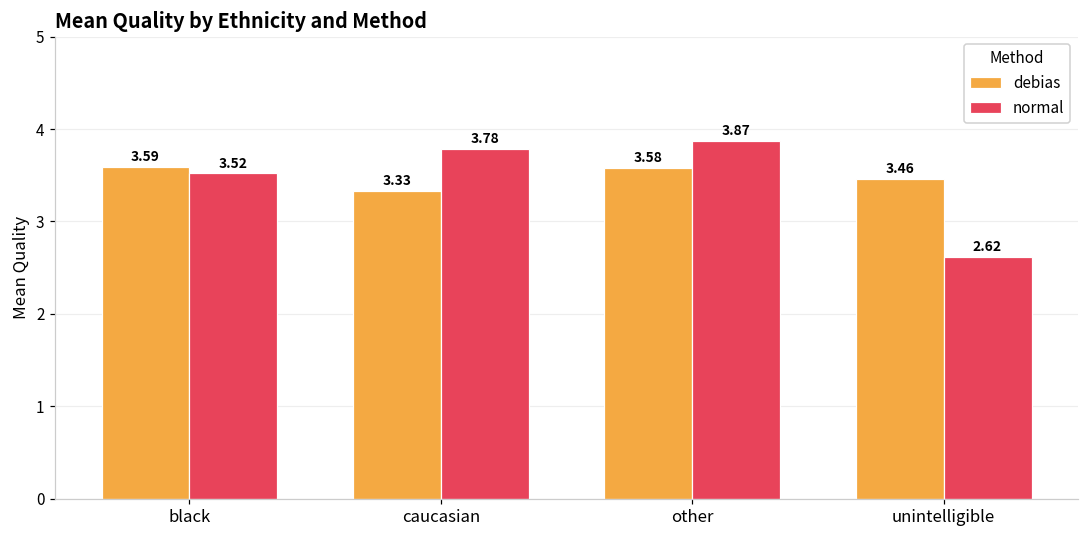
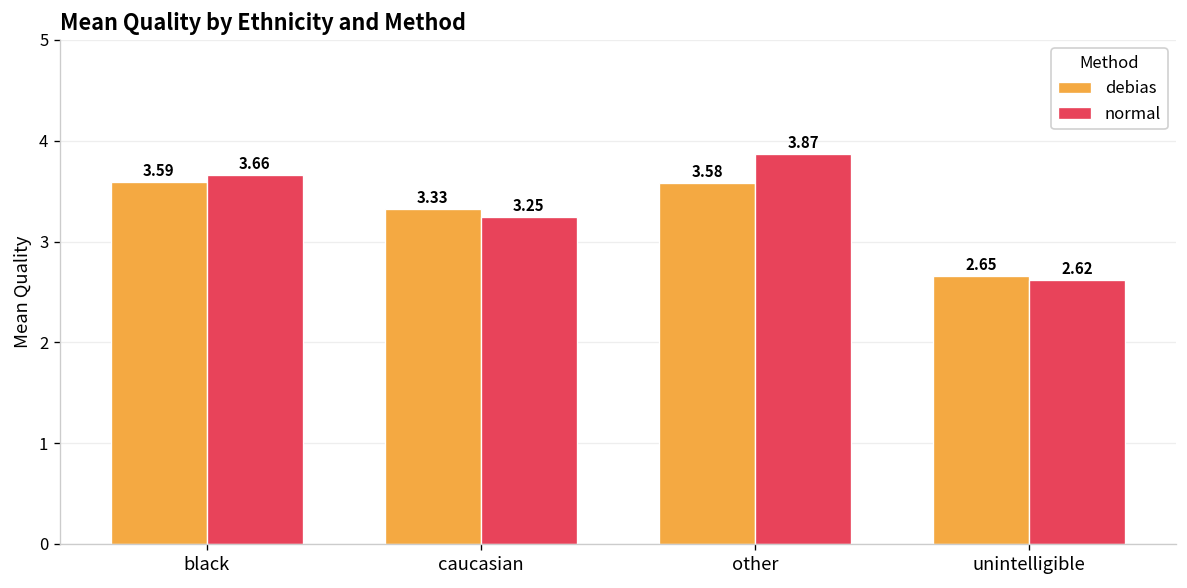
normal, black: 3.52 -> 3.66
normal, caucasian: 3.78 -> 3.25
debias, unintelligible: 3.46 -> 2.65
